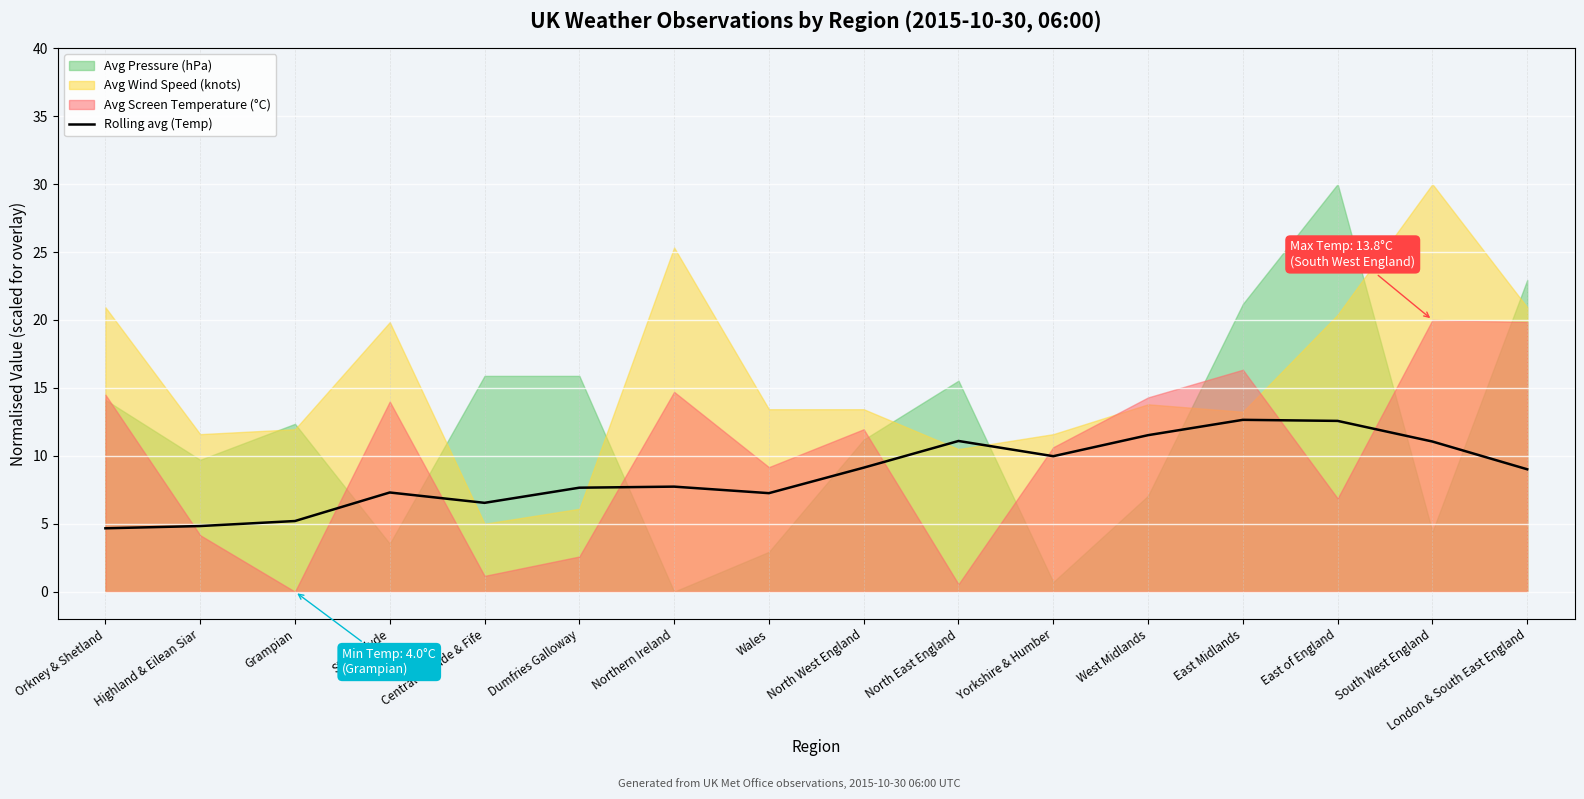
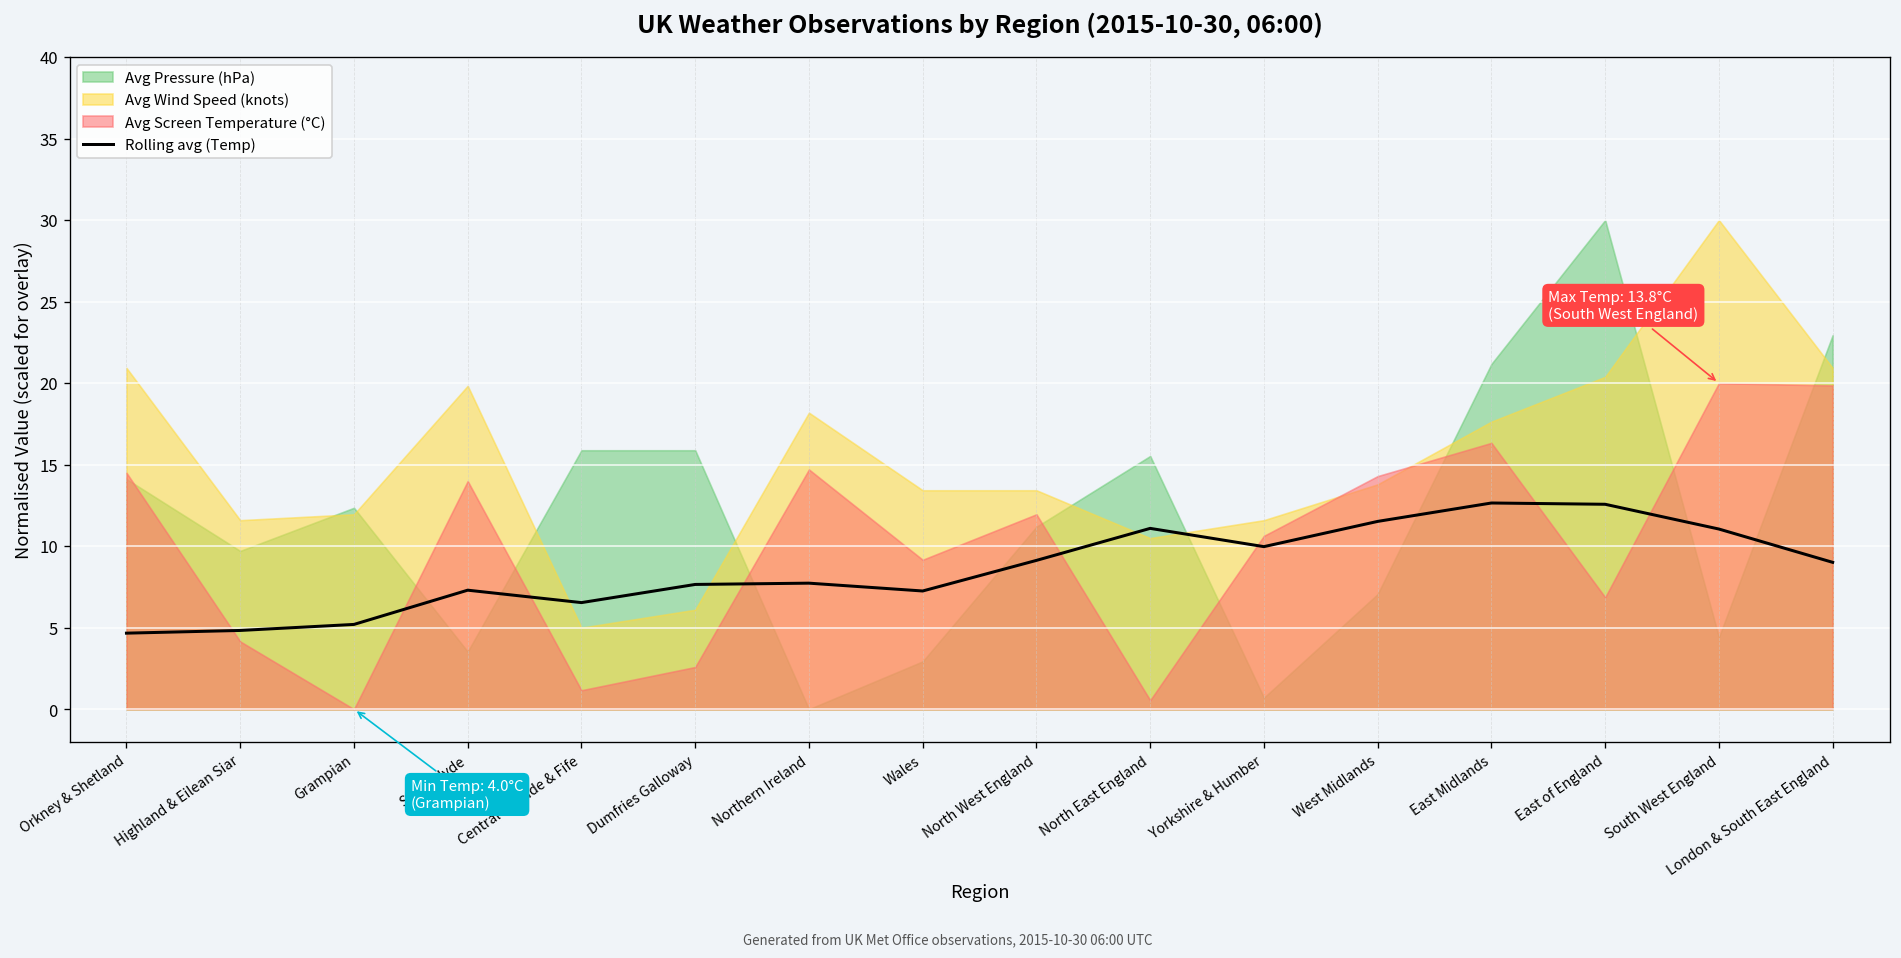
Avg Wind Speed (knots), Northern Ireland: 25.3 -> 18.2
Avg Wind Speed (knots), East Midlands: 13.2 -> 17.6
